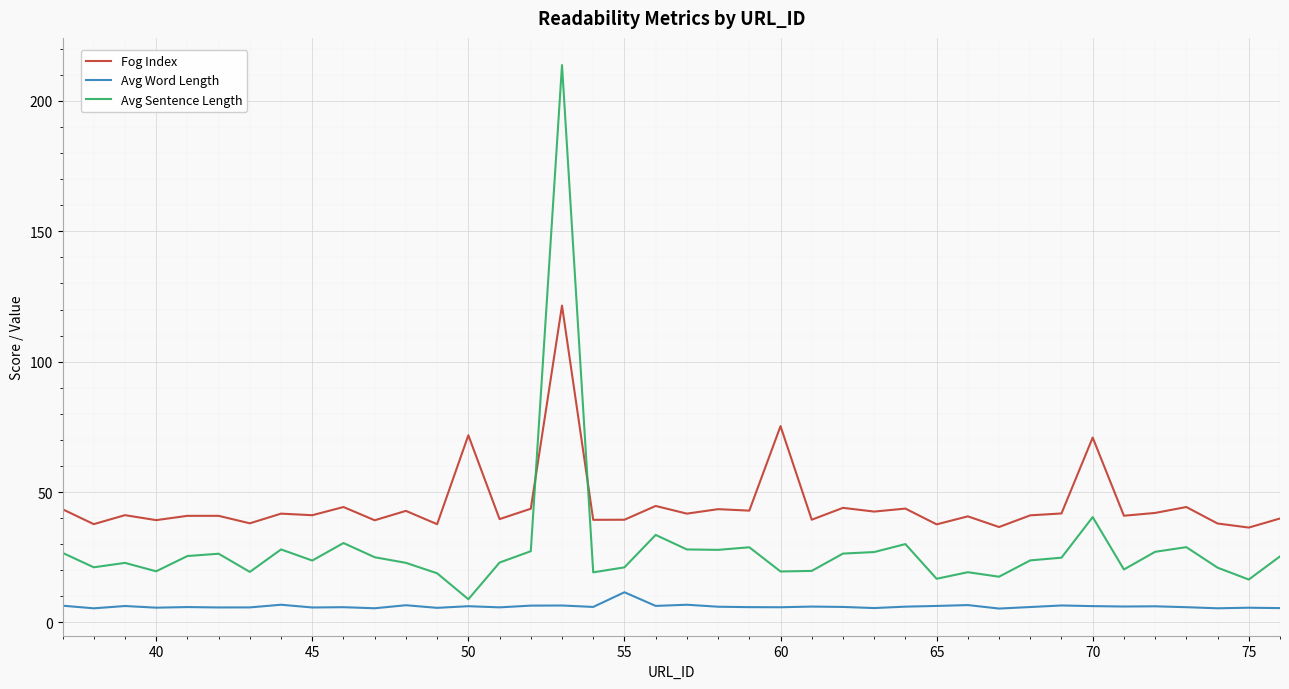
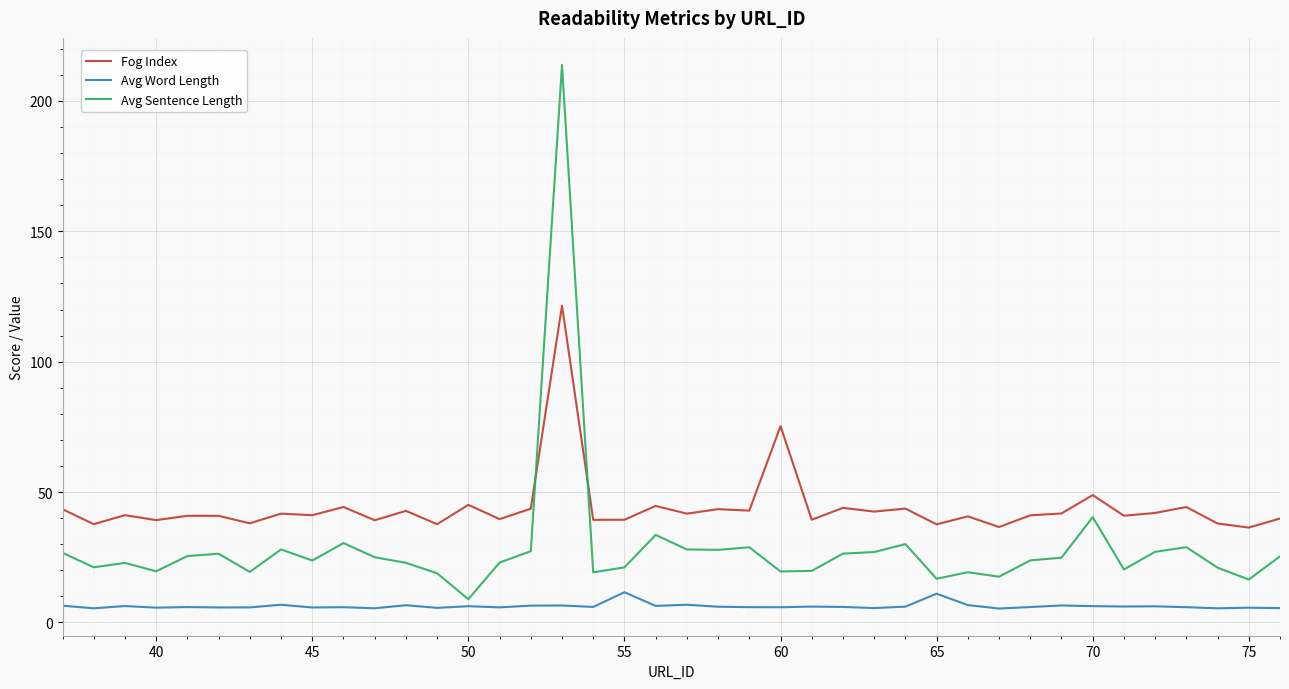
Fog Index, 50: 72 -> 45
Avg Word Length, 65: 6 -> 11
Fog Index, 70: 71 -> 49
